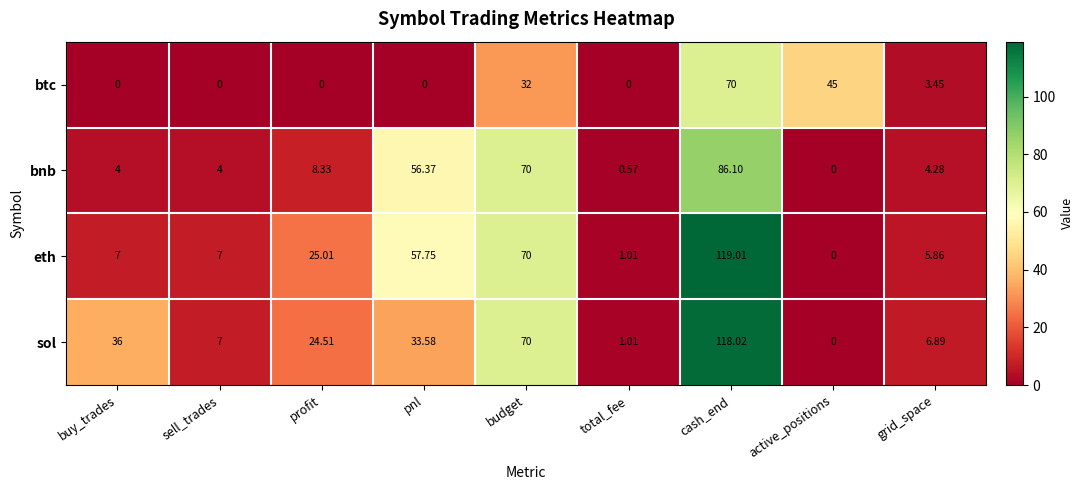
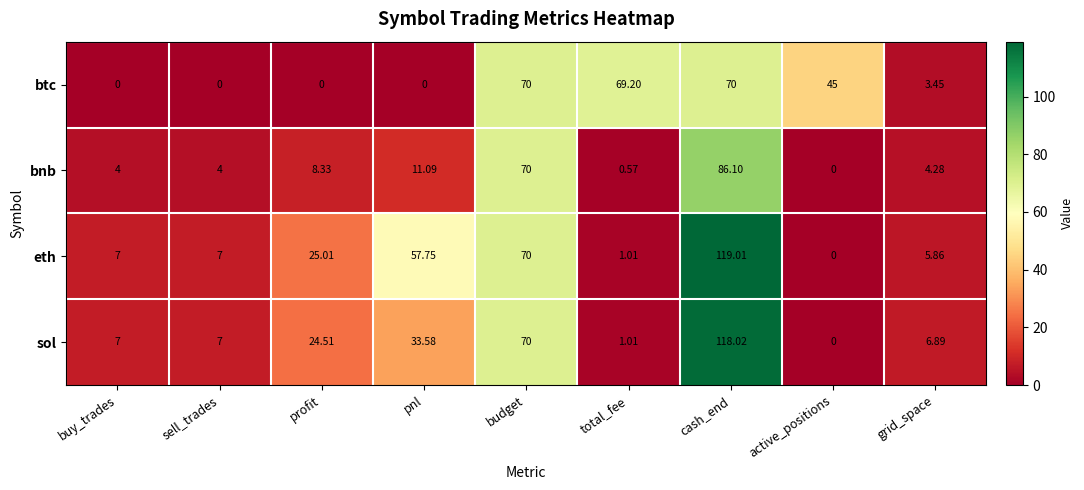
btc, budget: 32 -> 70
btc, total_fee: 0 -> 69.20
bnb, pnl: 56.37 -> 11.09
sol, buy_trades: 36 -> 7
